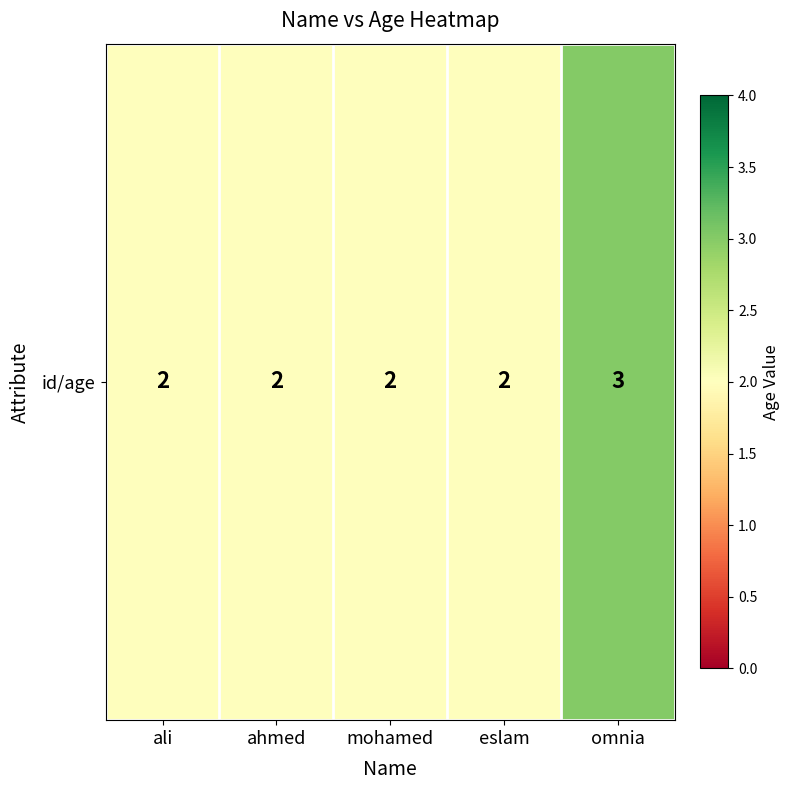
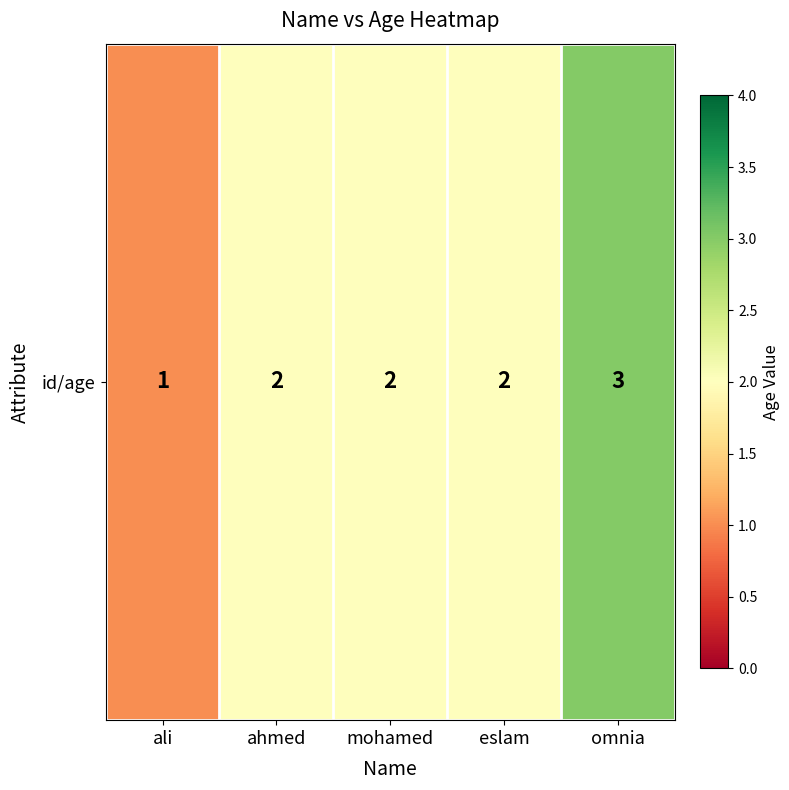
id/age, ali: 2 -> 1
